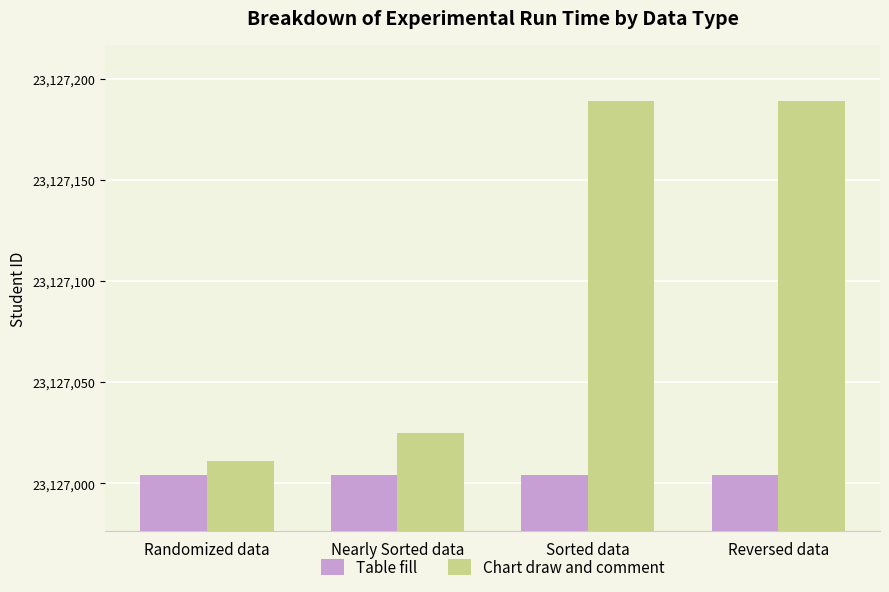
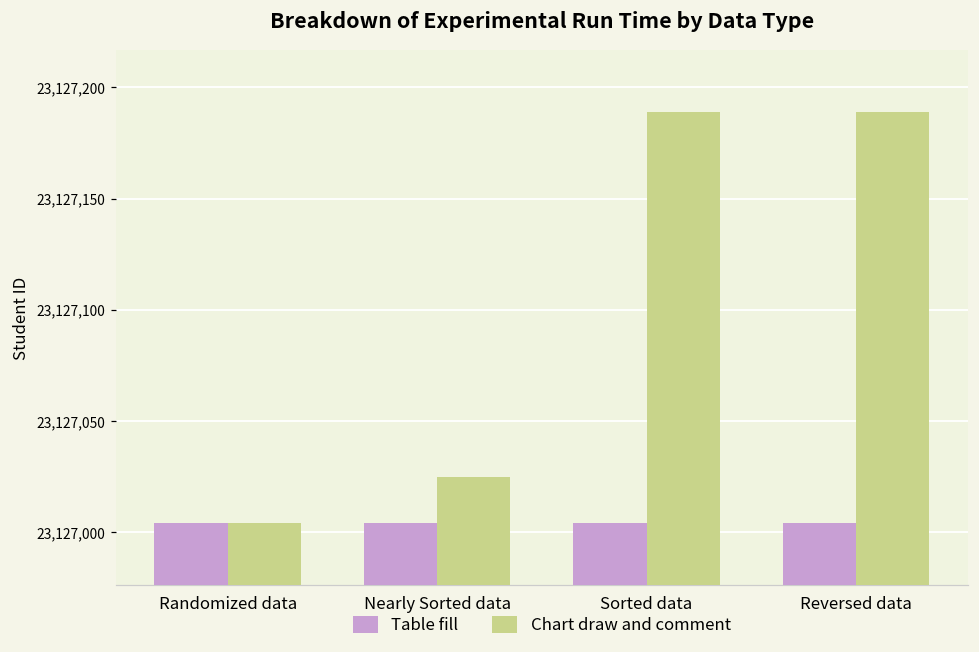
Chart draw and comment, Randomized data: 23,127,011 -> 23,127,004
